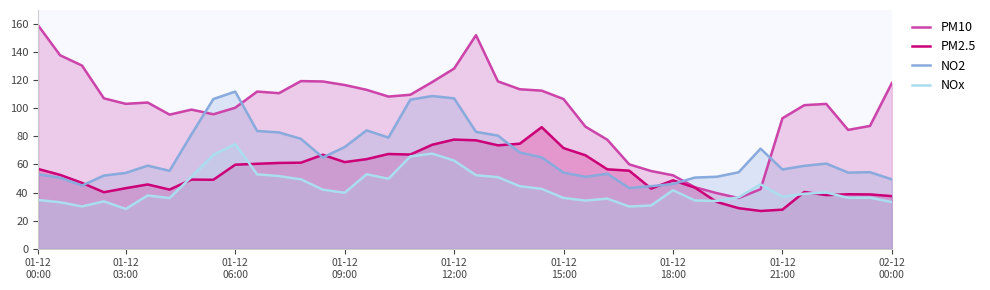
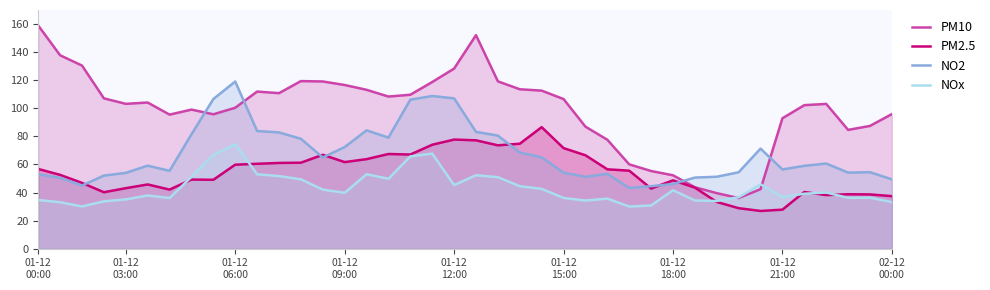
NOx, 01-12 03:00: 28 -> 35
NO2, 01-12 06:00: 112 -> 119
NOx, 01-12 12:00: 63 -> 45
PM10, 02-12 00:00: 118 -> 96
